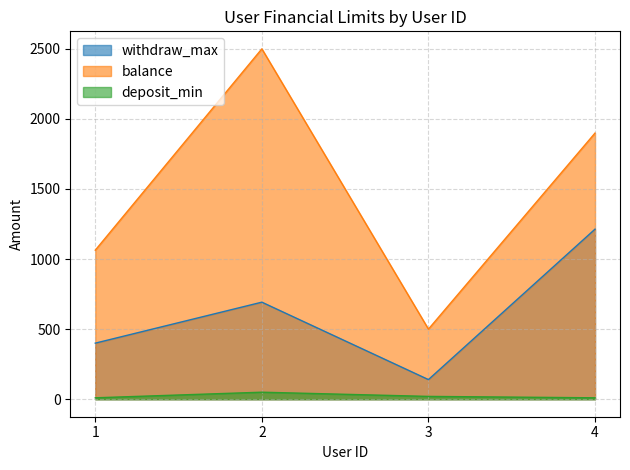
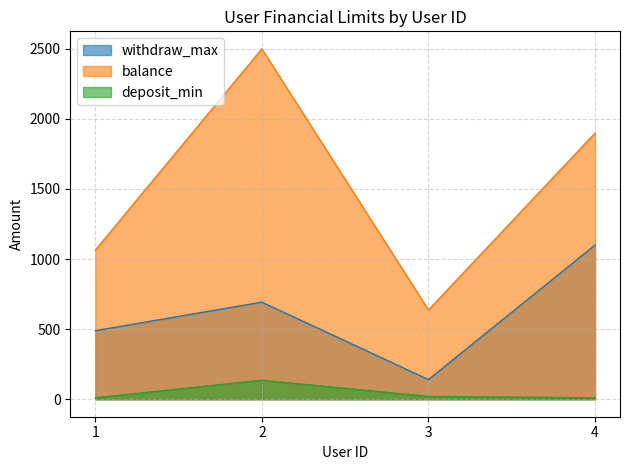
withdraw_max, 1: 400 -> 490
deposit_min, 2: 50 -> 140
balance, 3: 500 -> 640
withdraw_max, 4: 1210 -> 1100
